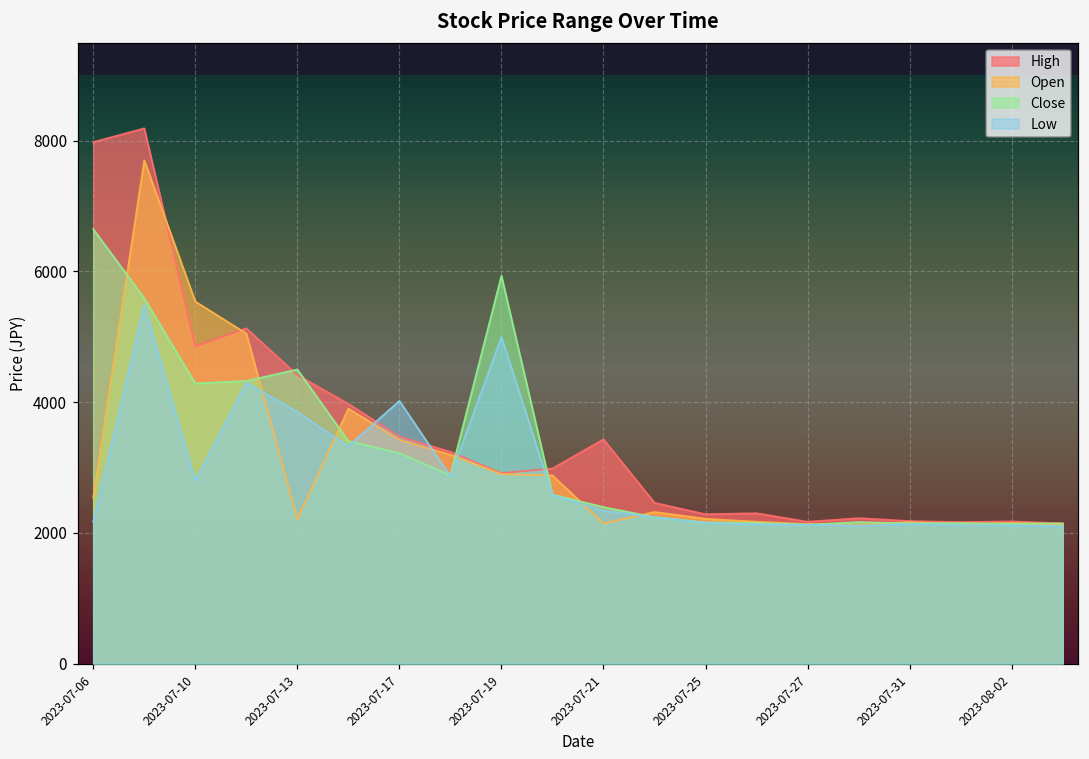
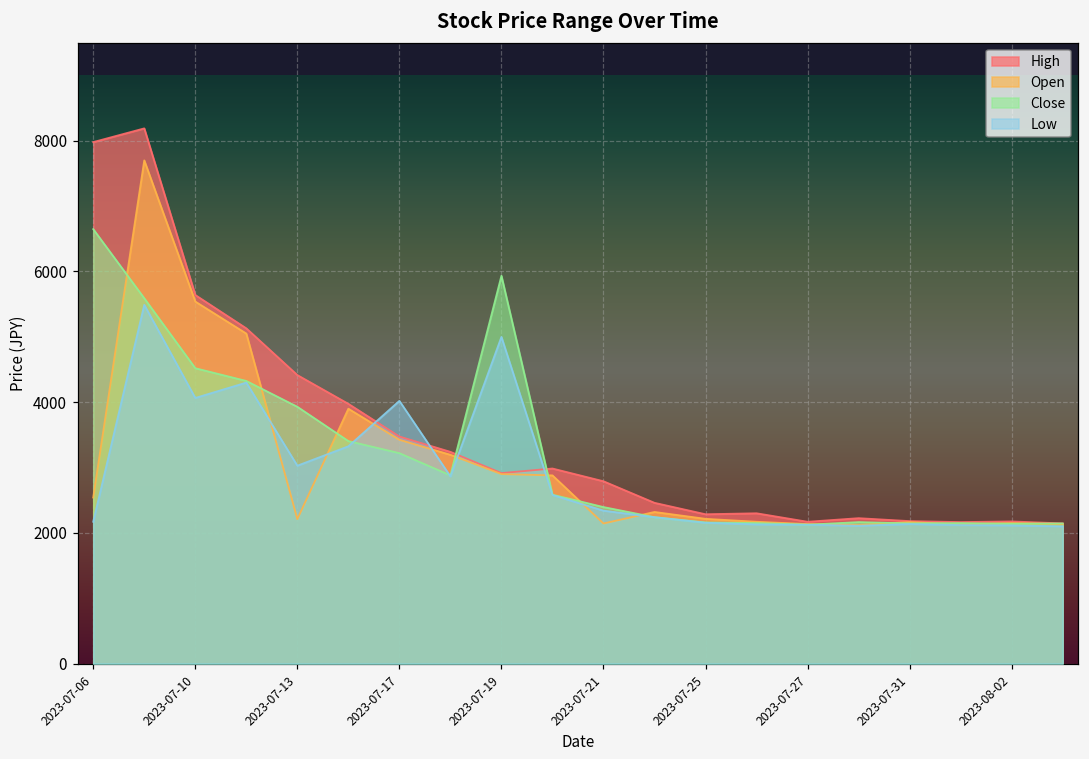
High, 2023-07-10: 4900 -> 5600
Close, 2023-07-10: 4300 -> 4500
Low, 2023-07-10: 2800 -> 4100
Close, 2023-07-13: 4500 -> 3900
Low, 2023-07-13: 3900 -> 3000
High, 2023-07-21: 3400 -> 2800
